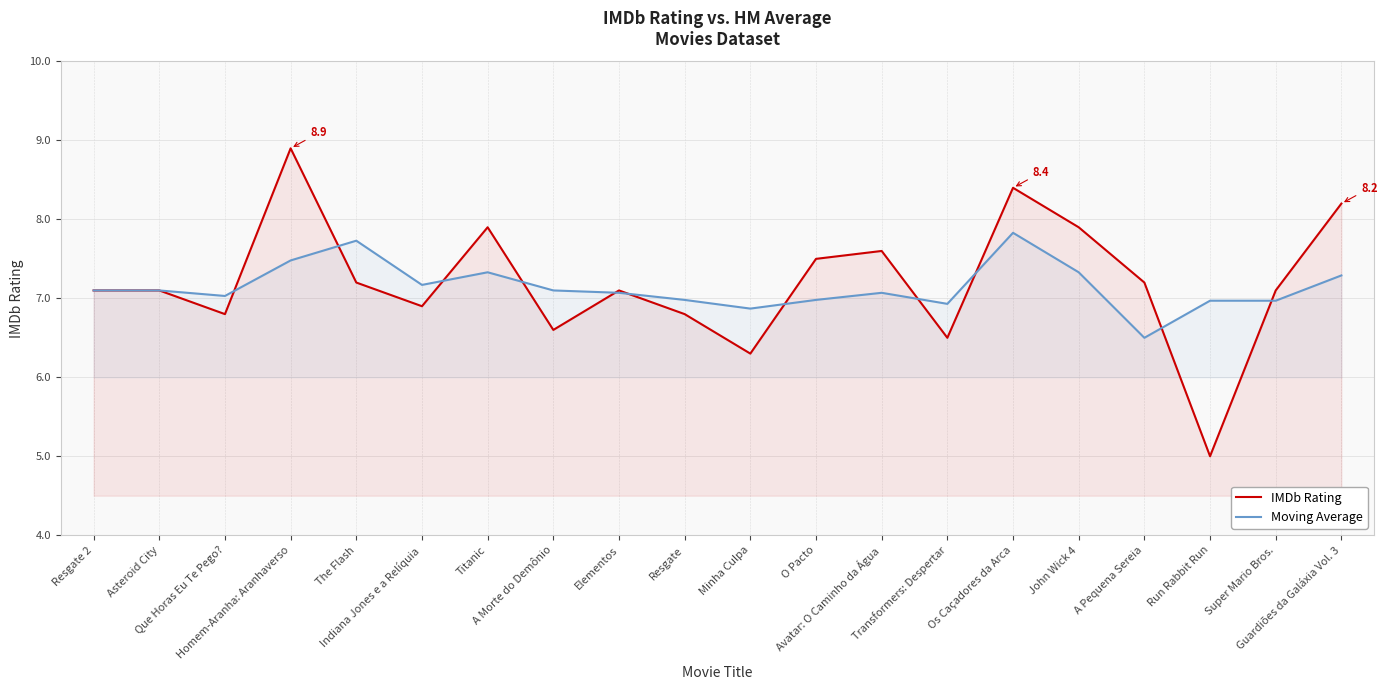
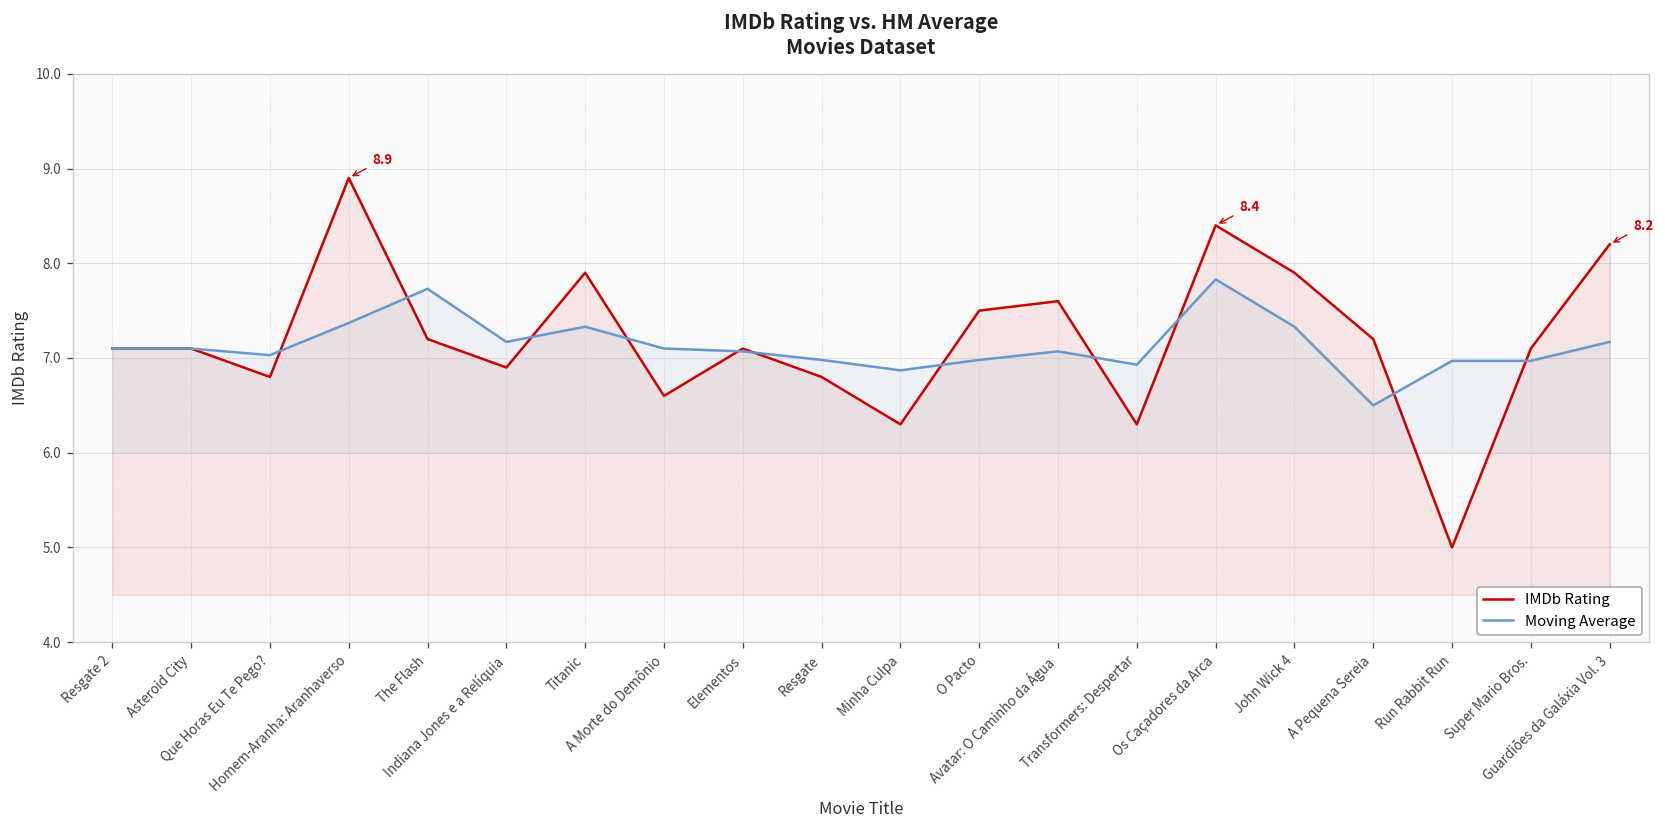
Moving Average, Homem-Aranha: Aranhaverso: 7.5 -> 7.4
IMDb Rating, Transformers: Despertar: 6.5 -> 6.3
Moving Average, Guardiões da Galáxia Vol. 3: 7.3 -> 7.2
